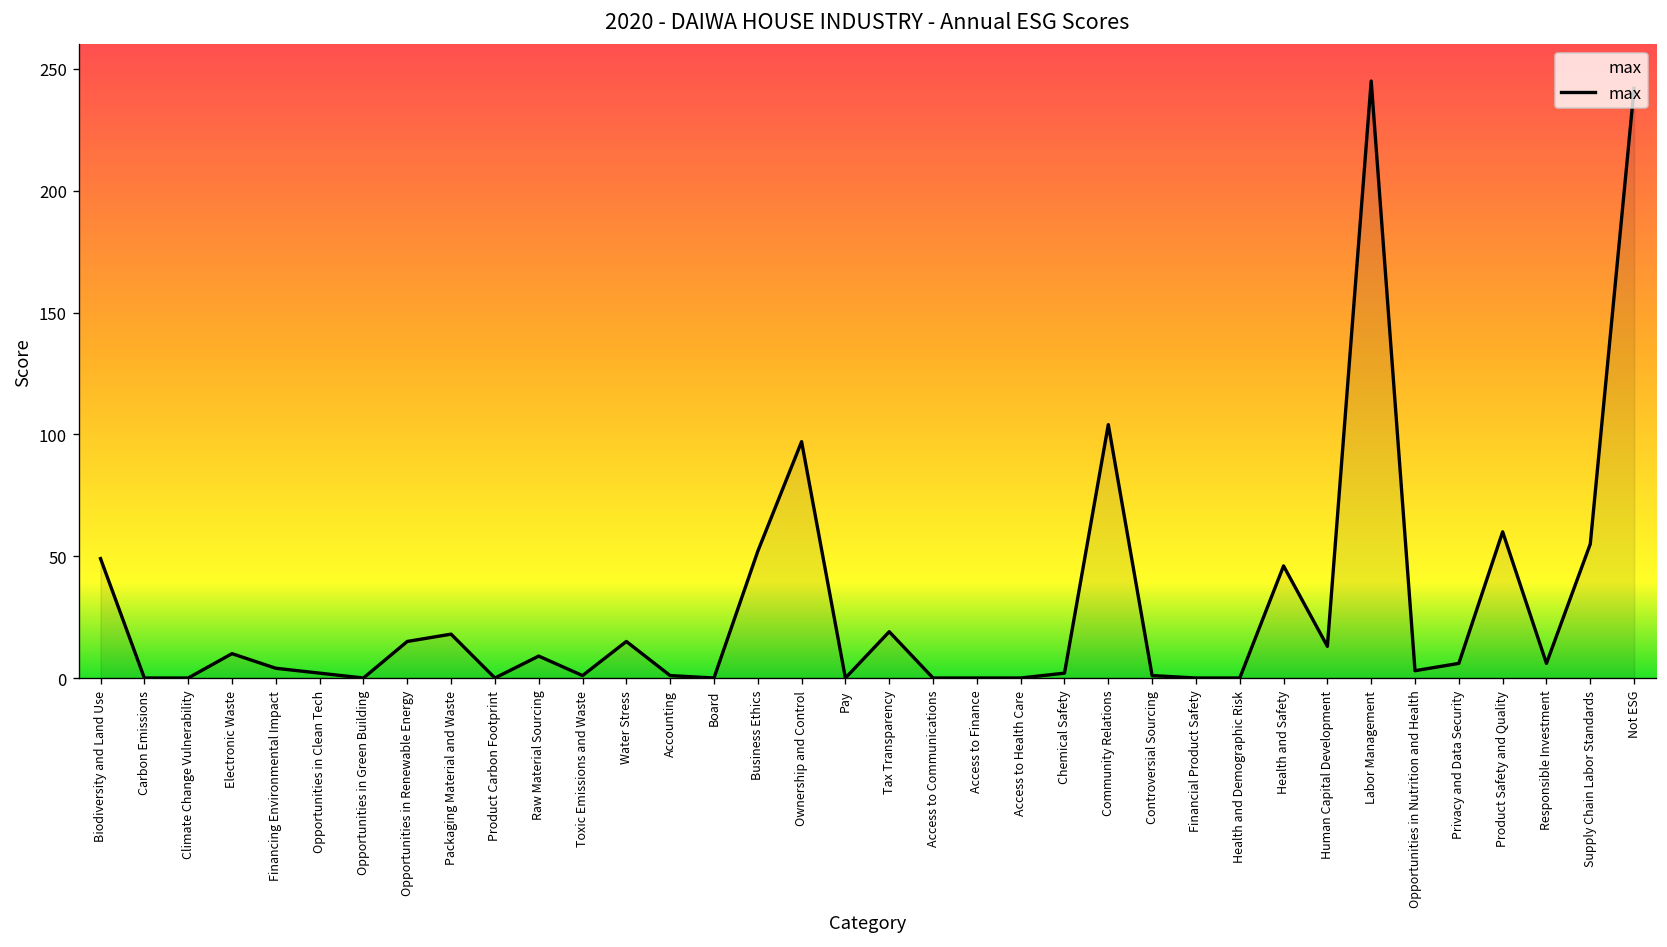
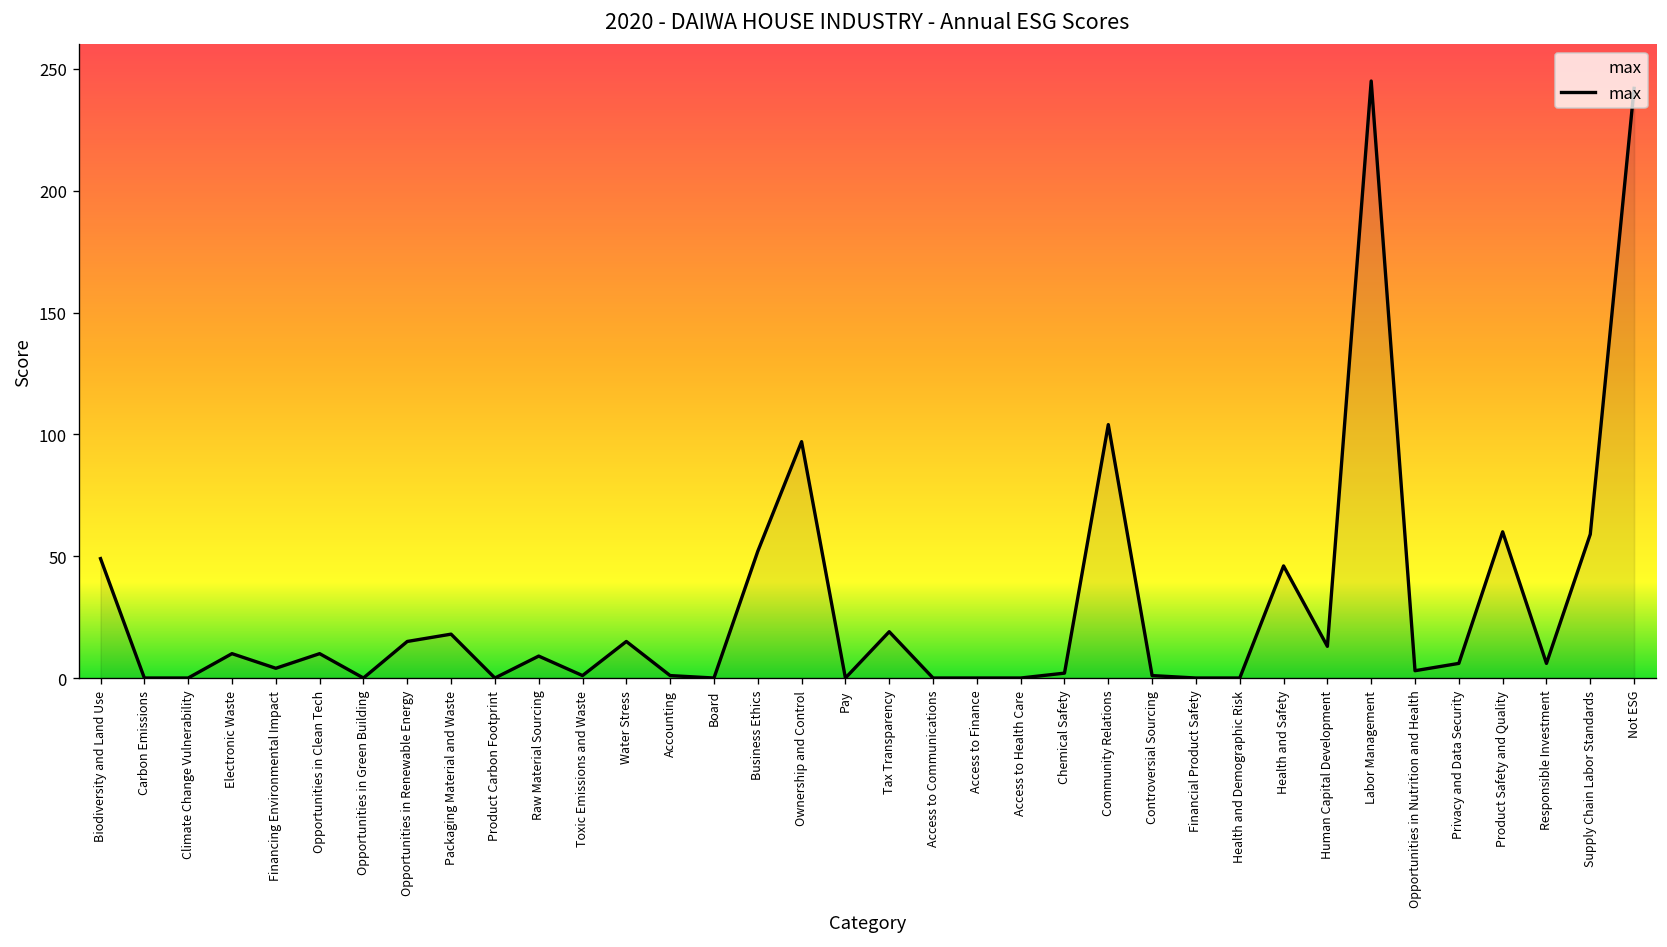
Opportunities in Clean Tech: 2 -> 10
Supply Chain Labor Standards: 55 -> 59
